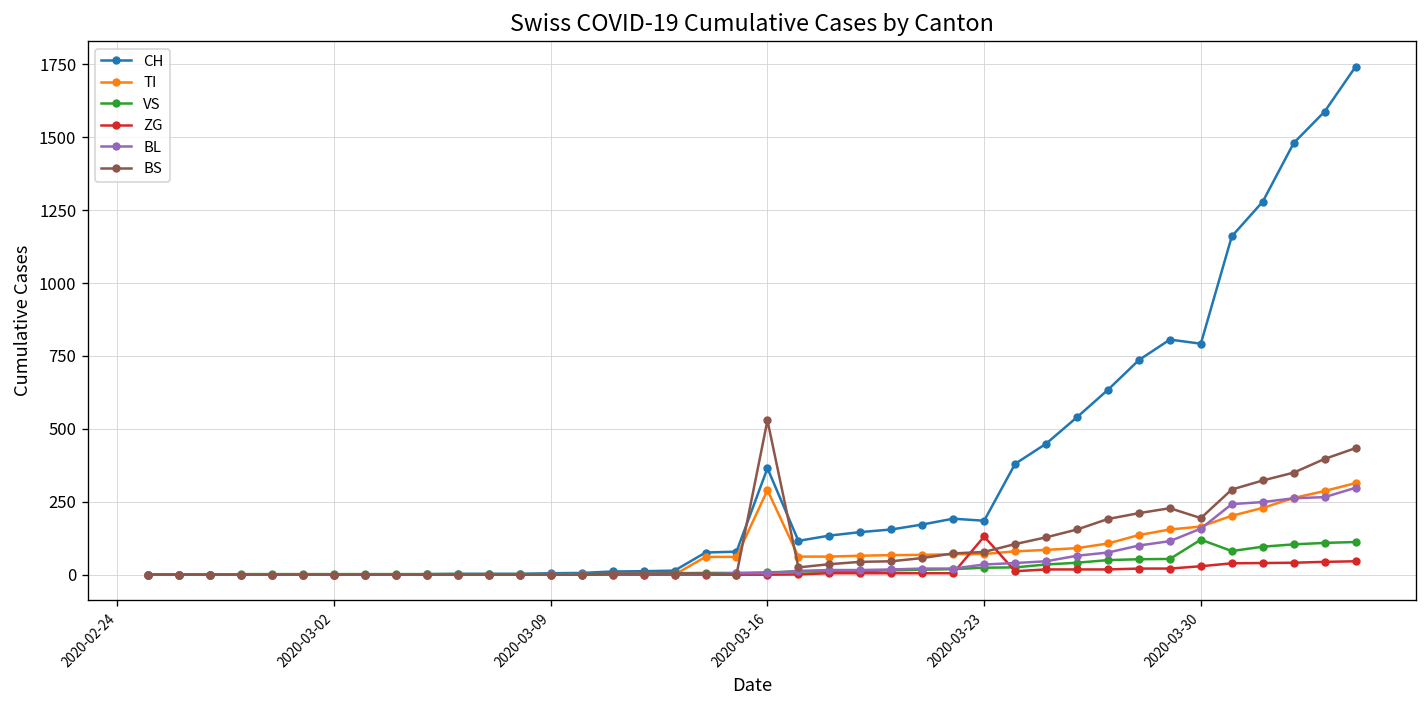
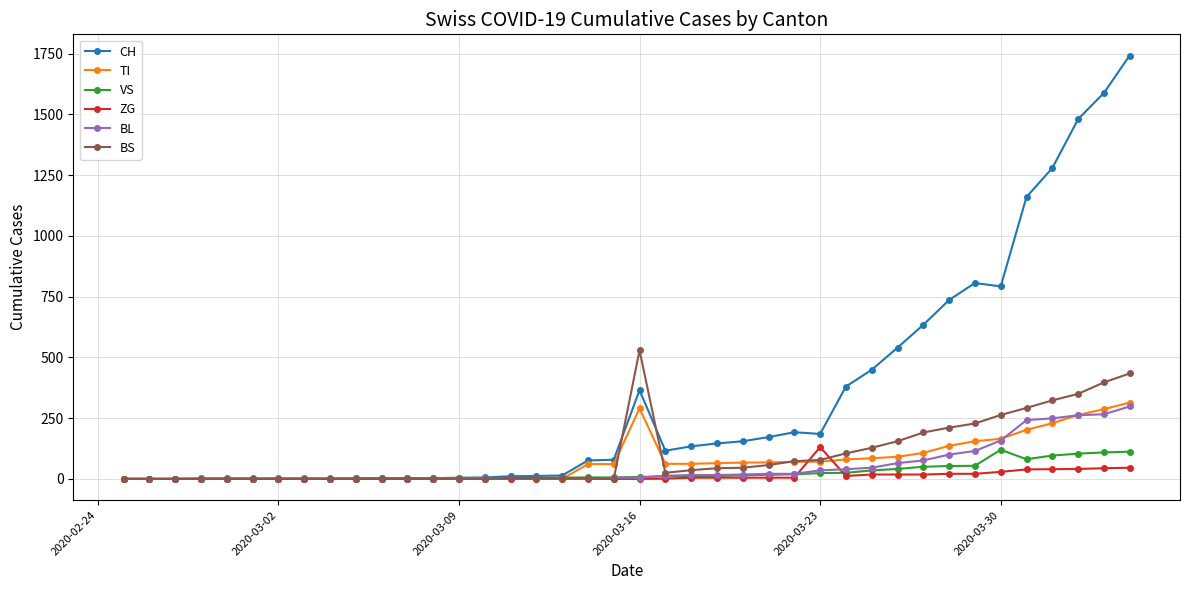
BS, 2020-03-30: 190 -> 260
